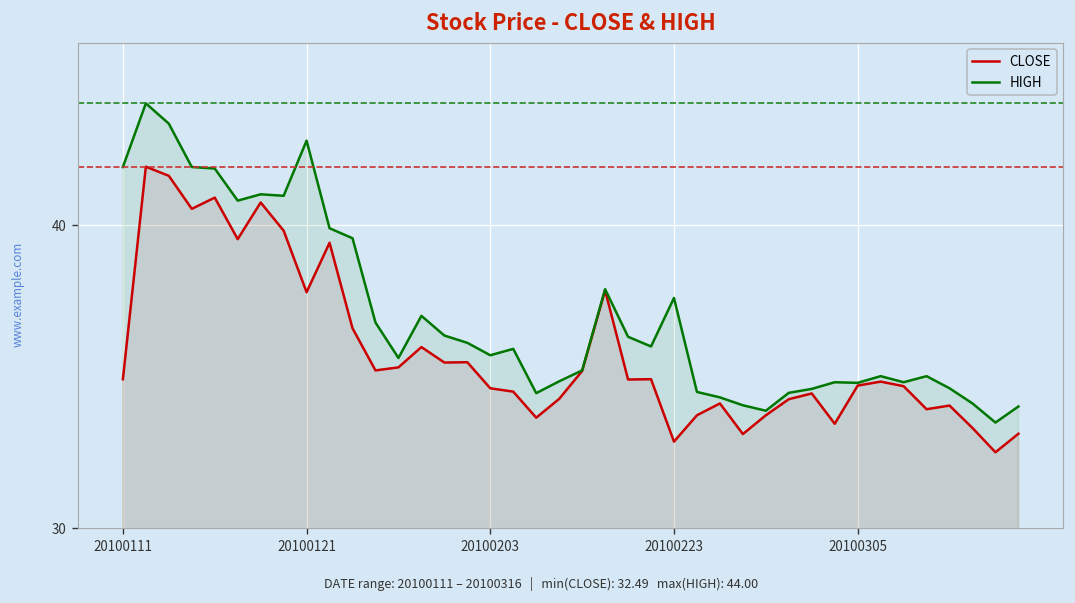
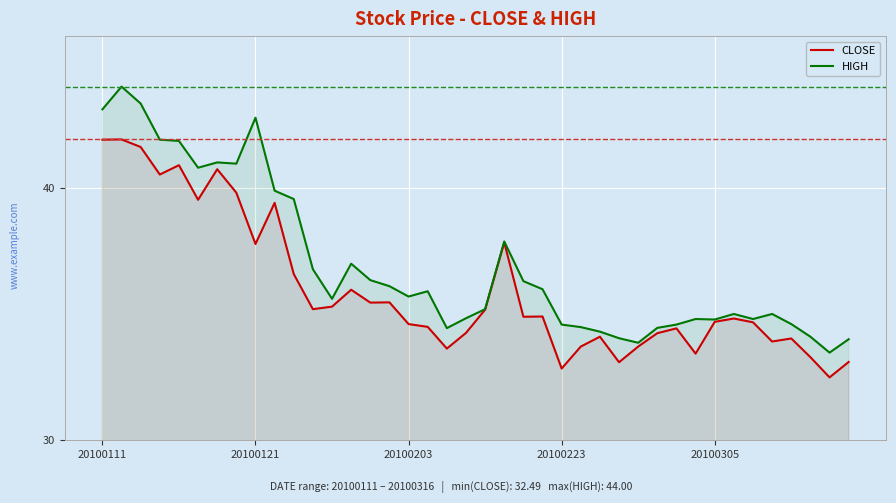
CLOSE, 20100111: 34.9 -> 41.9
HIGH, 20100111: 41.9 -> 43.1
HIGH, 20100223: 37.6 -> 34.6
